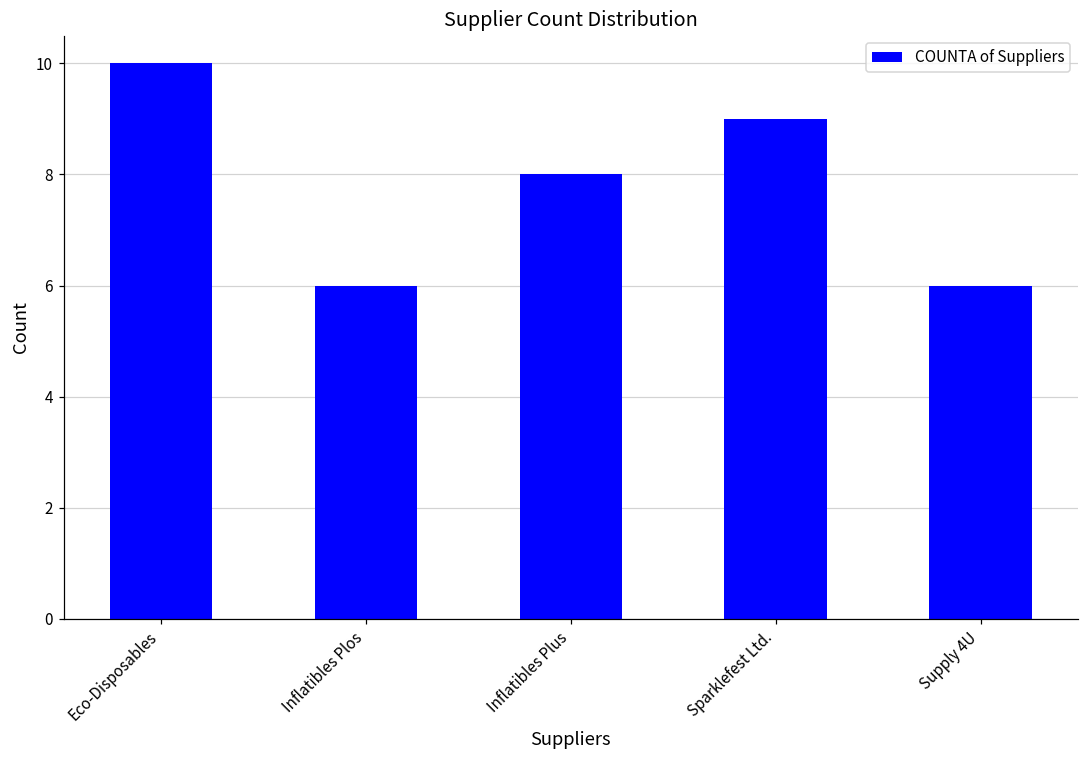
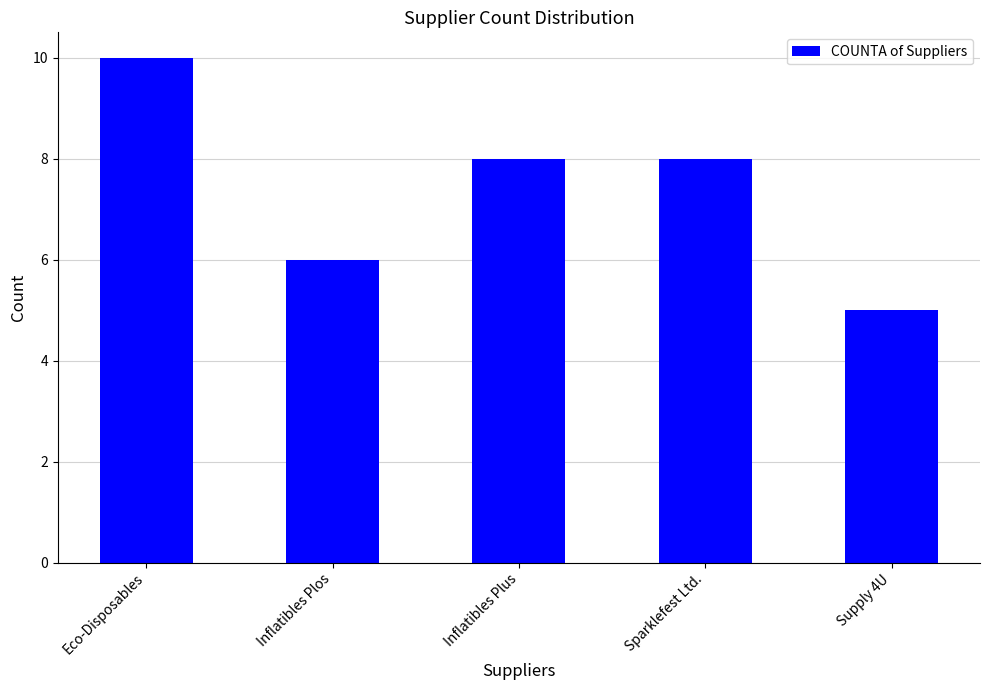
Sparklefest Ltd.: 9 -> 8
Supply 4U: 6 -> 5
